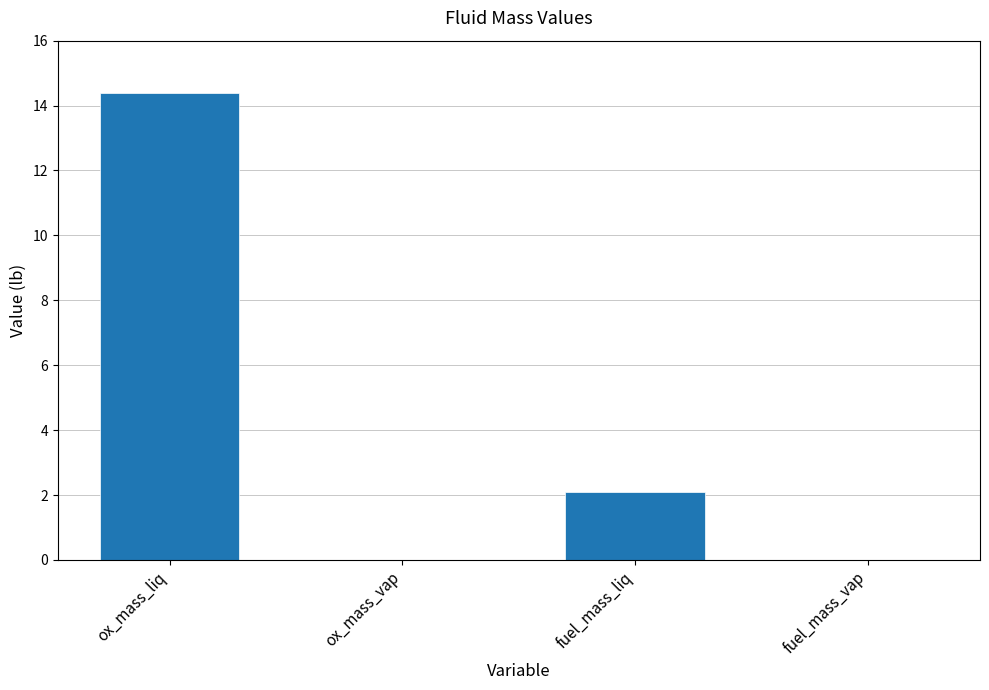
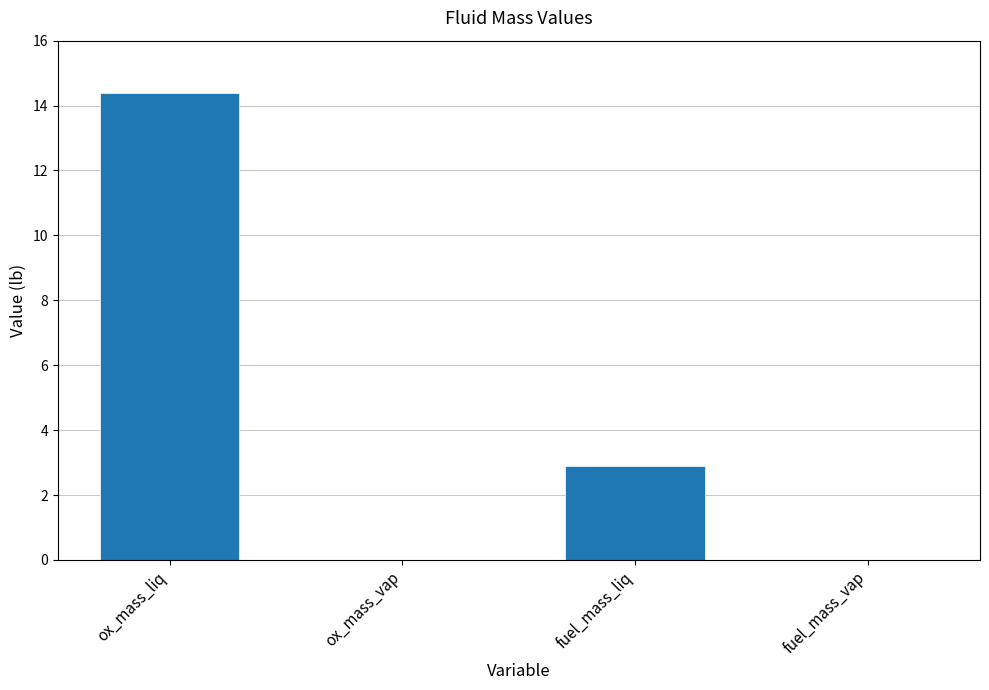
fuel_mass_liq: 2.1 -> 2.9
